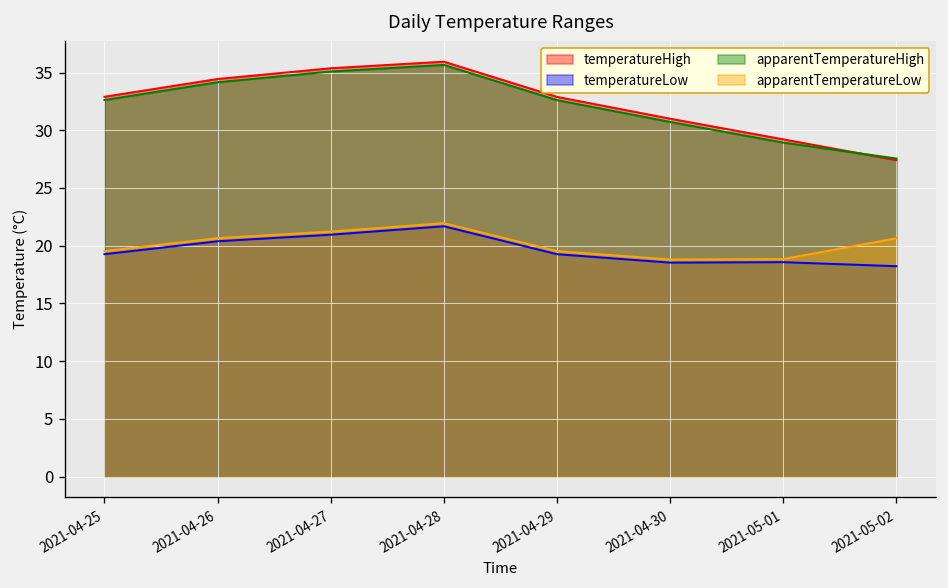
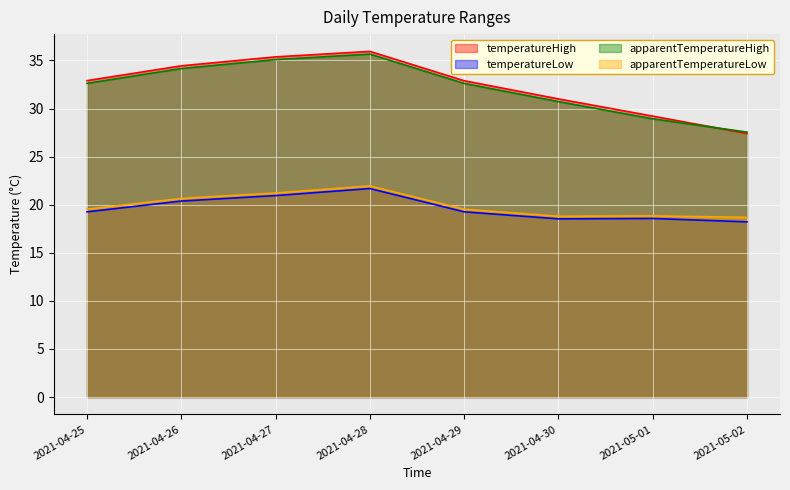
apparentTemperatureLow, 2021-05-02: 21 -> 19
